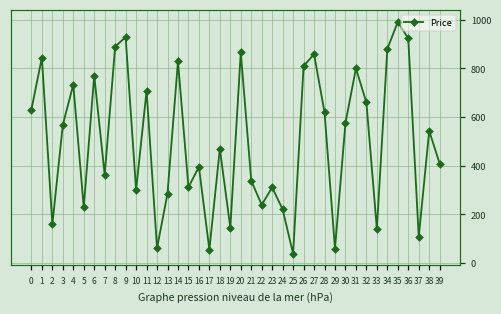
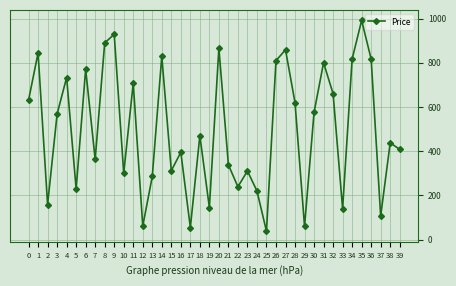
34: 880 -> 820
36: 920 -> 820
38: 540 -> 440
